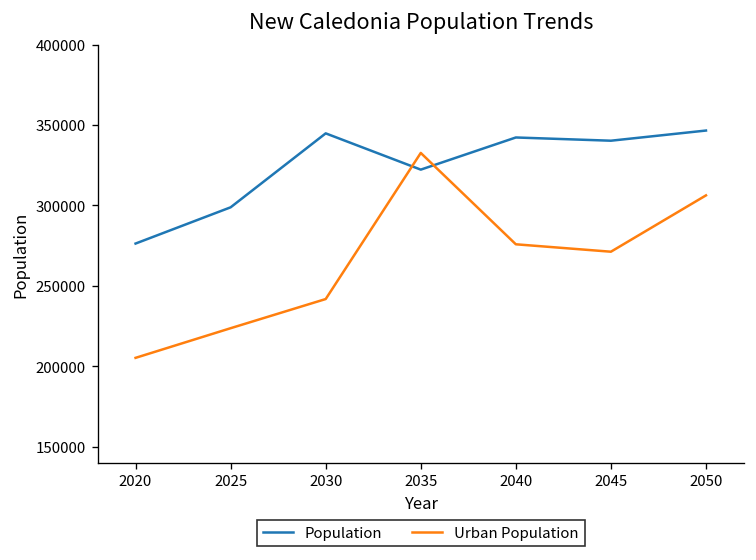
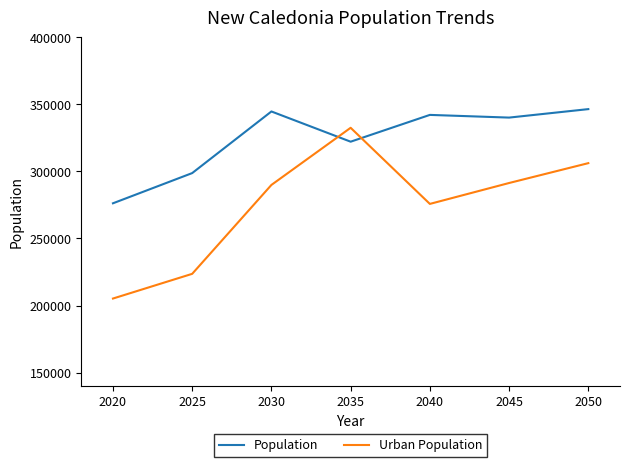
Urban Population, 2030: 242000 -> 290000
Urban Population, 2045: 271000 -> 291000
